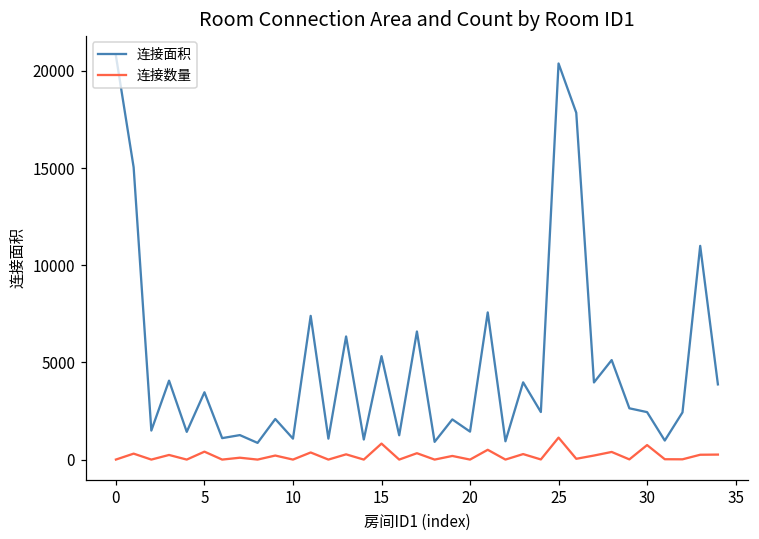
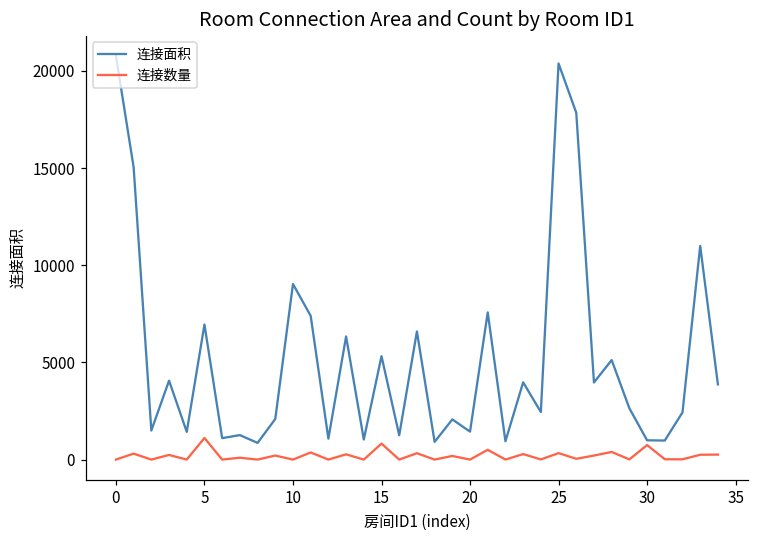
连接面积, 5: 3500 -> 7000
连接数量, 5: 400 -> 1100
连接面积, 10: 1100 -> 9000
连接数量, 25: 1100 -> 300
连接面积, 30: 2400 -> 1000
